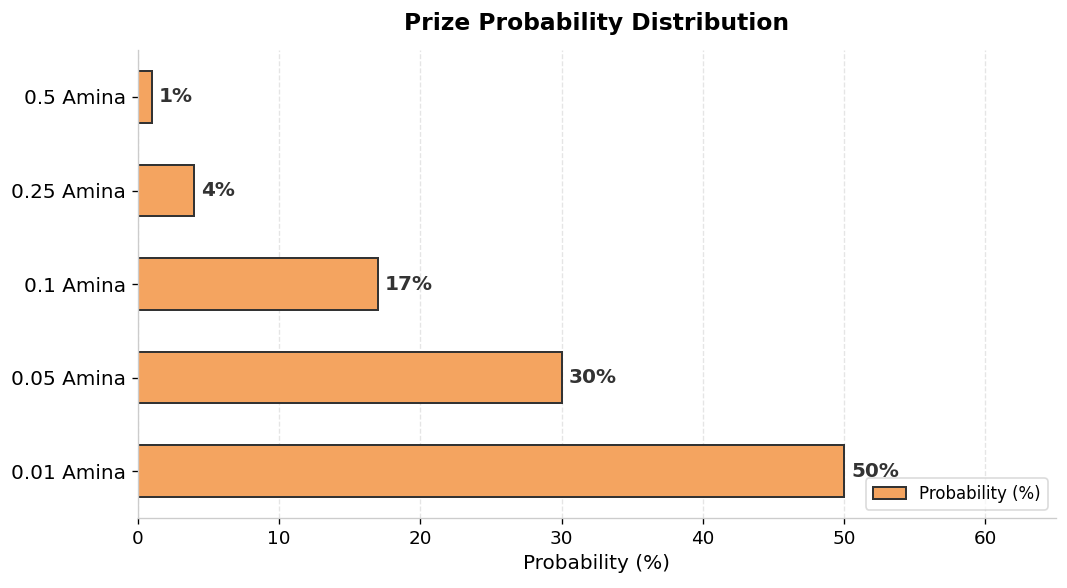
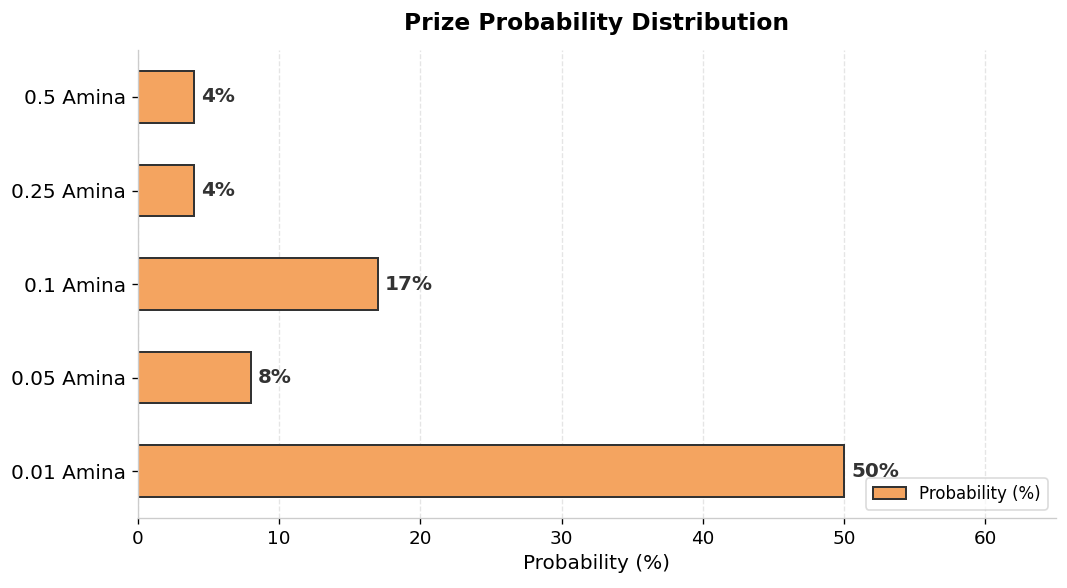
0.5 Amina: 1% -> 4%
0.05 Amina: 30% -> 8%
